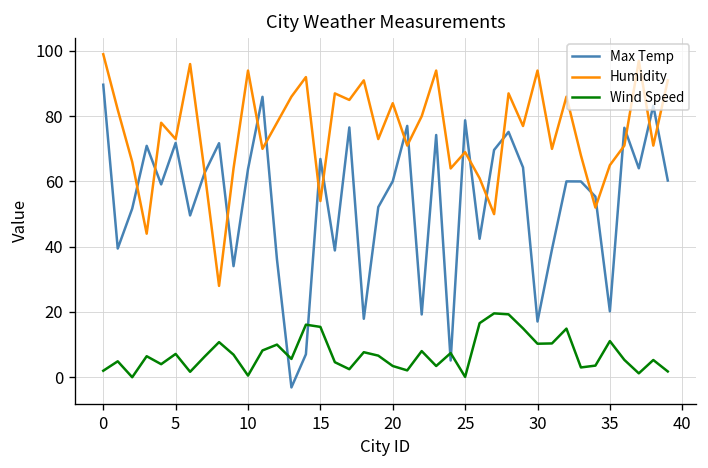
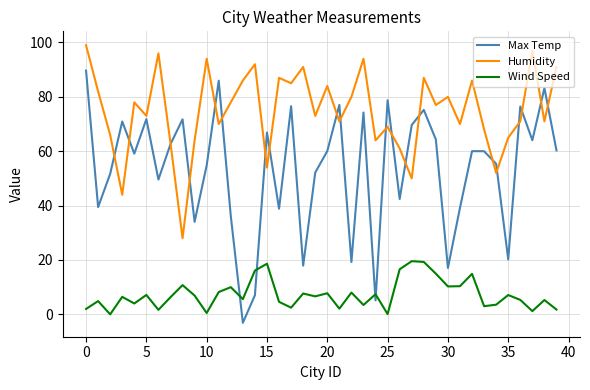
Max Temp, 10: 64 -> 55
Wind Speed, 15: 15 -> 19
Wind Speed, 20: 3 -> 8
Humidity, 30: 94 -> 80
Wind Speed, 35: 11 -> 7
